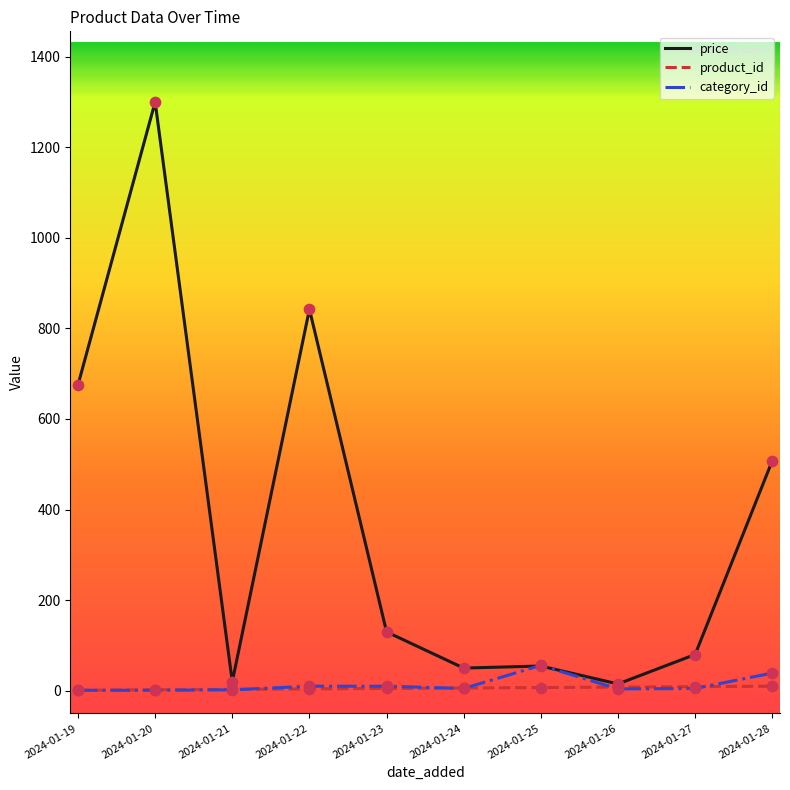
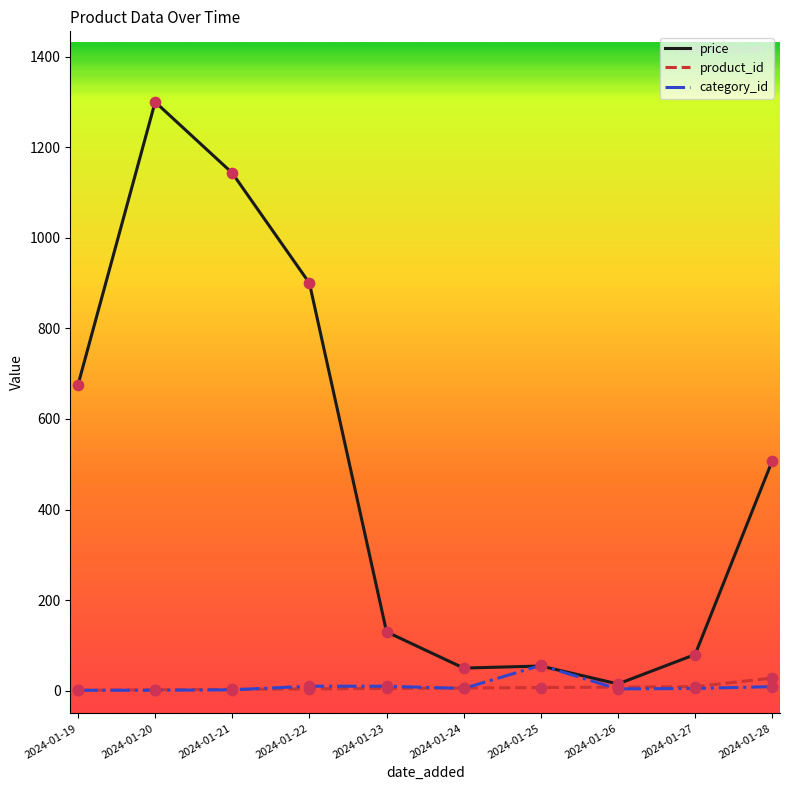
price, 2024-01-21: 20 -> 1140
price, 2024-01-22: 840 -> 900
product_id, 2024-01-28: 10 -> 30
category_id, 2024-01-28: 40 -> 10
